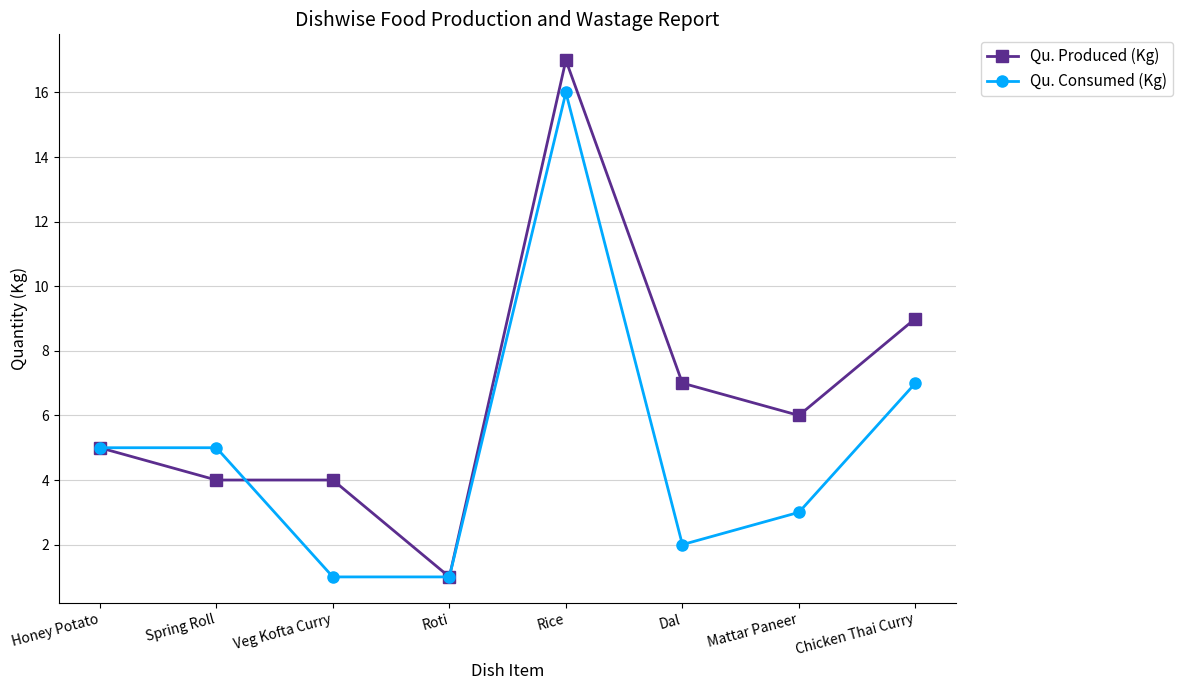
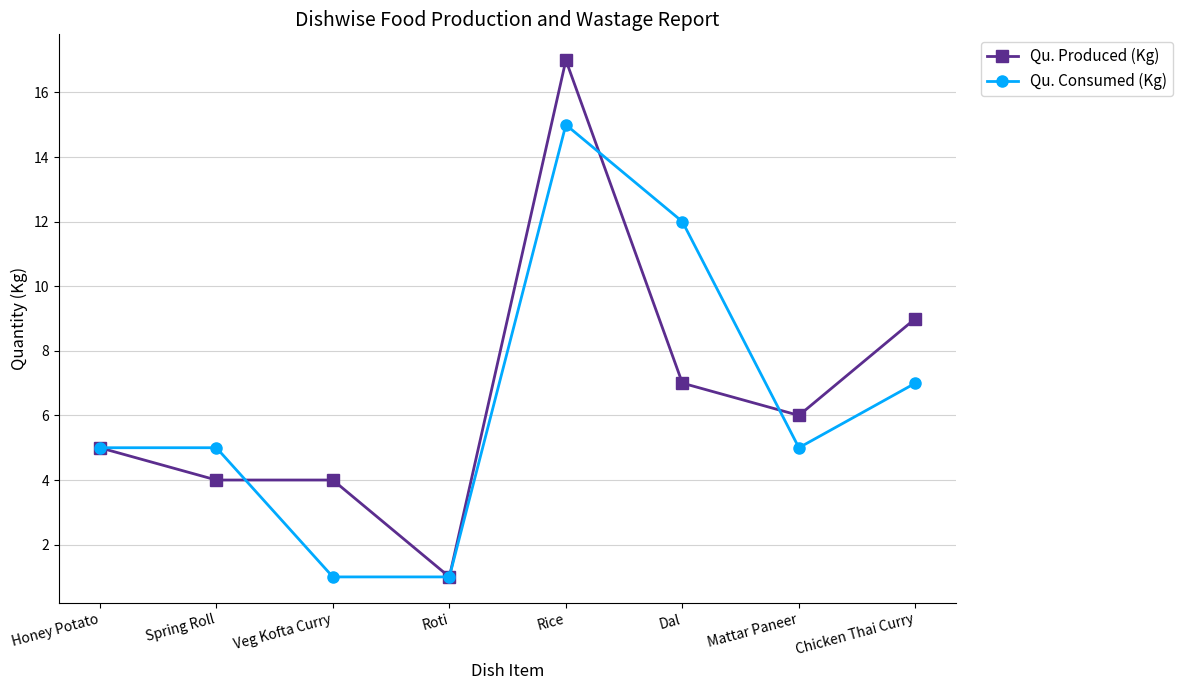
Qu. Consumed (Kg), Rice: 16 -> 15
Qu. Consumed (Kg), Dal: 2 -> 12
Qu. Consumed (Kg), Mattar Paneer: 3 -> 5
